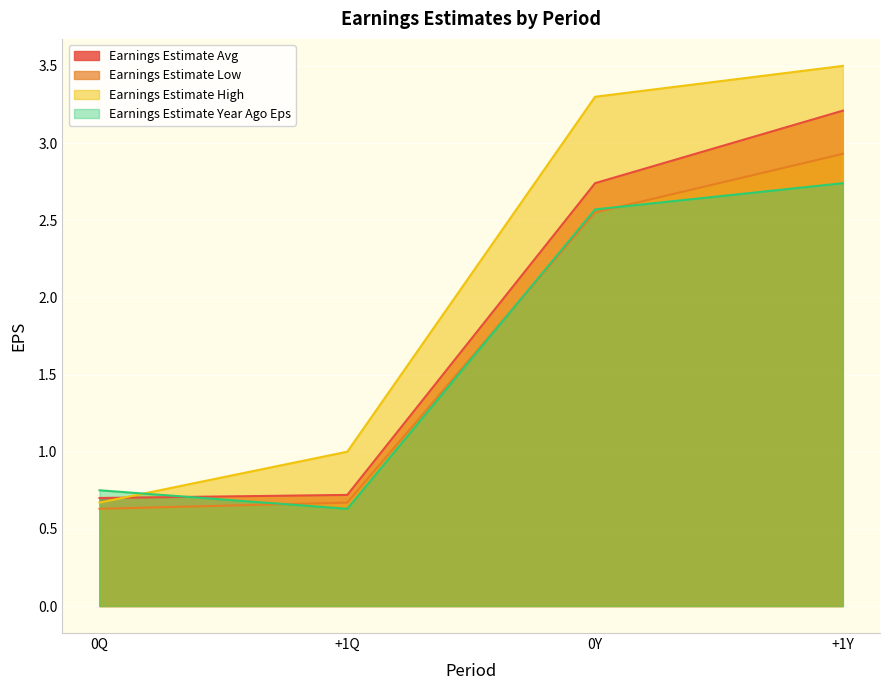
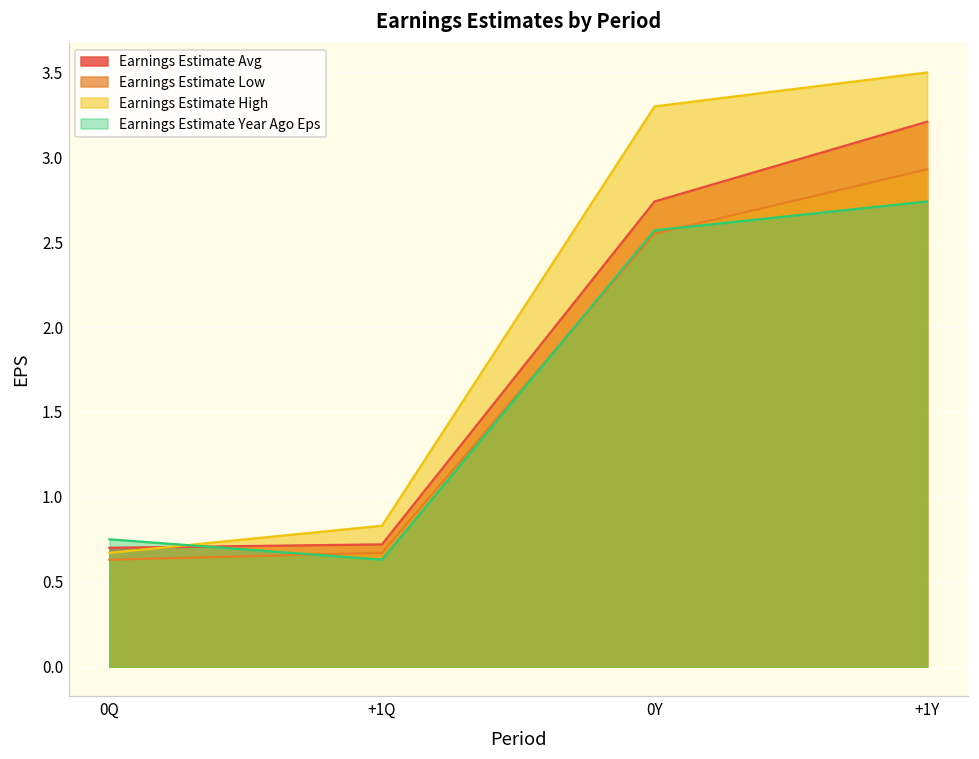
Earnings Estimate High, +1Q: 1.00 -> 0.83
